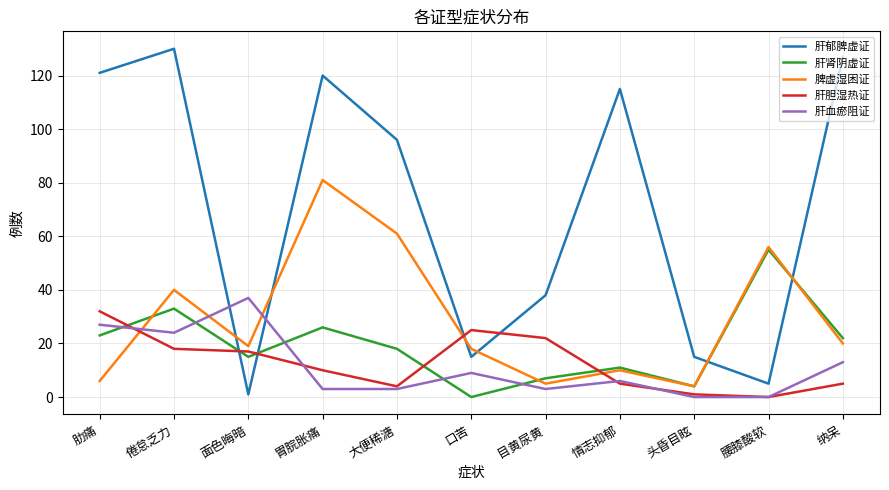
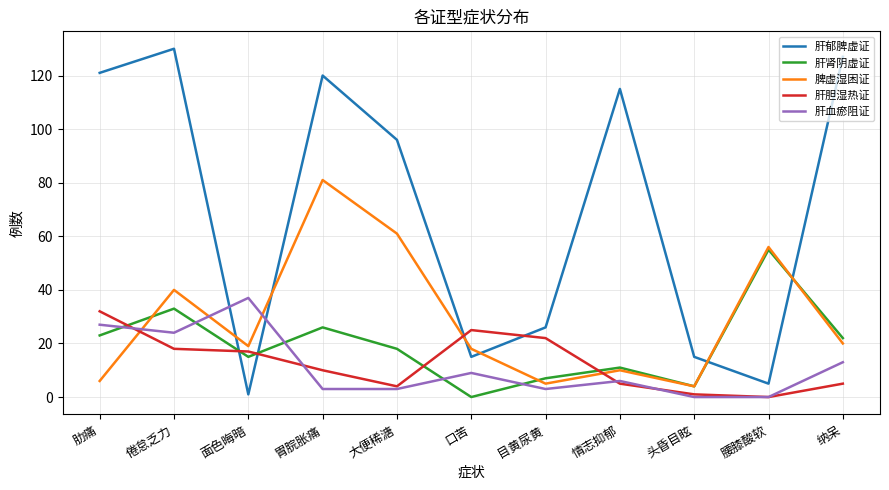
肝郁脾虚证, 目黄尿黄: 38 -> 26
